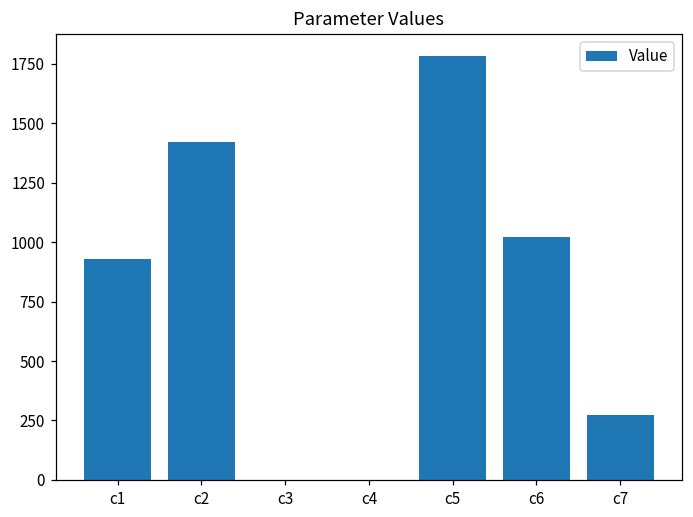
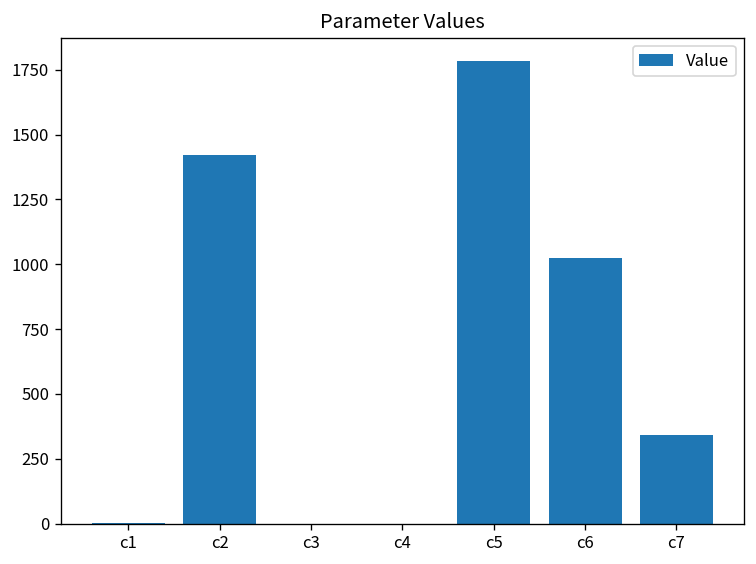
c1: 930 -> 0
c7: 270 -> 340
